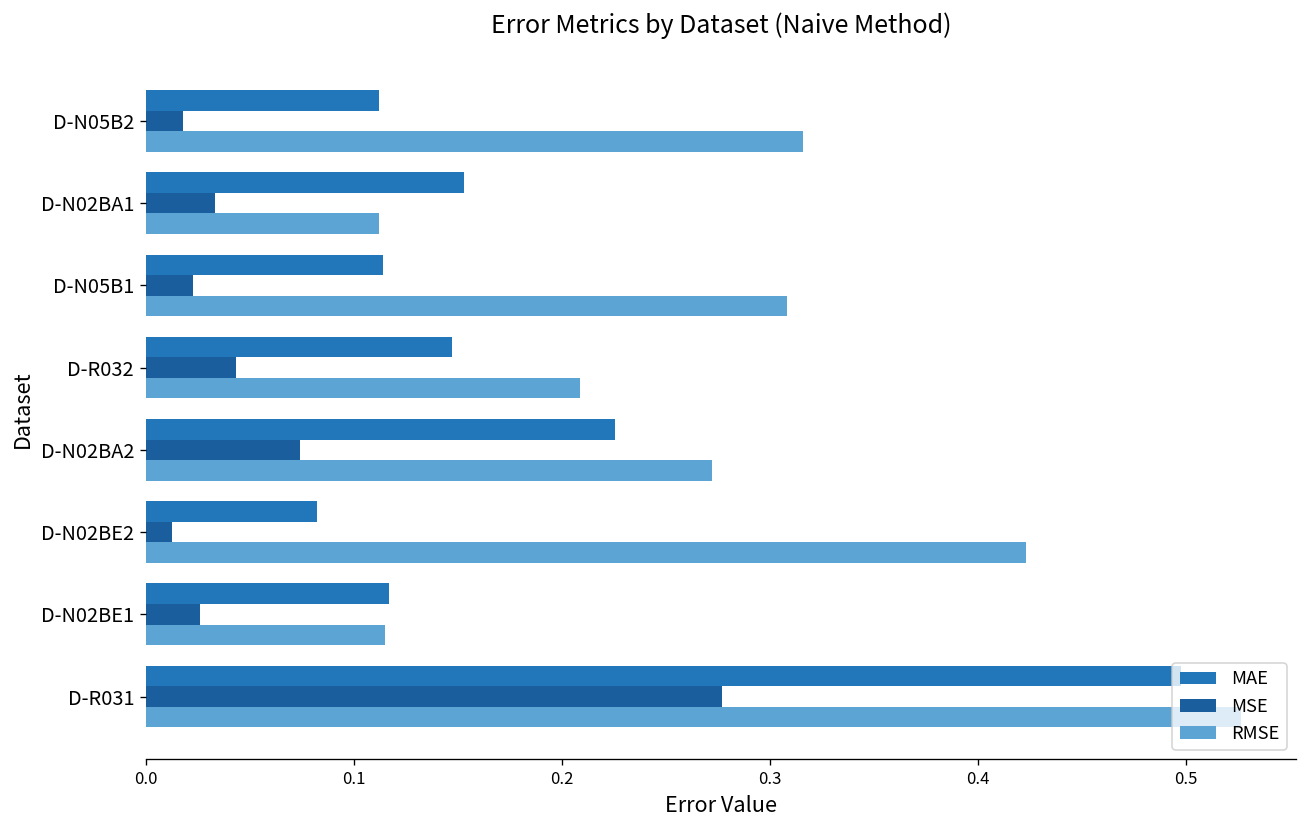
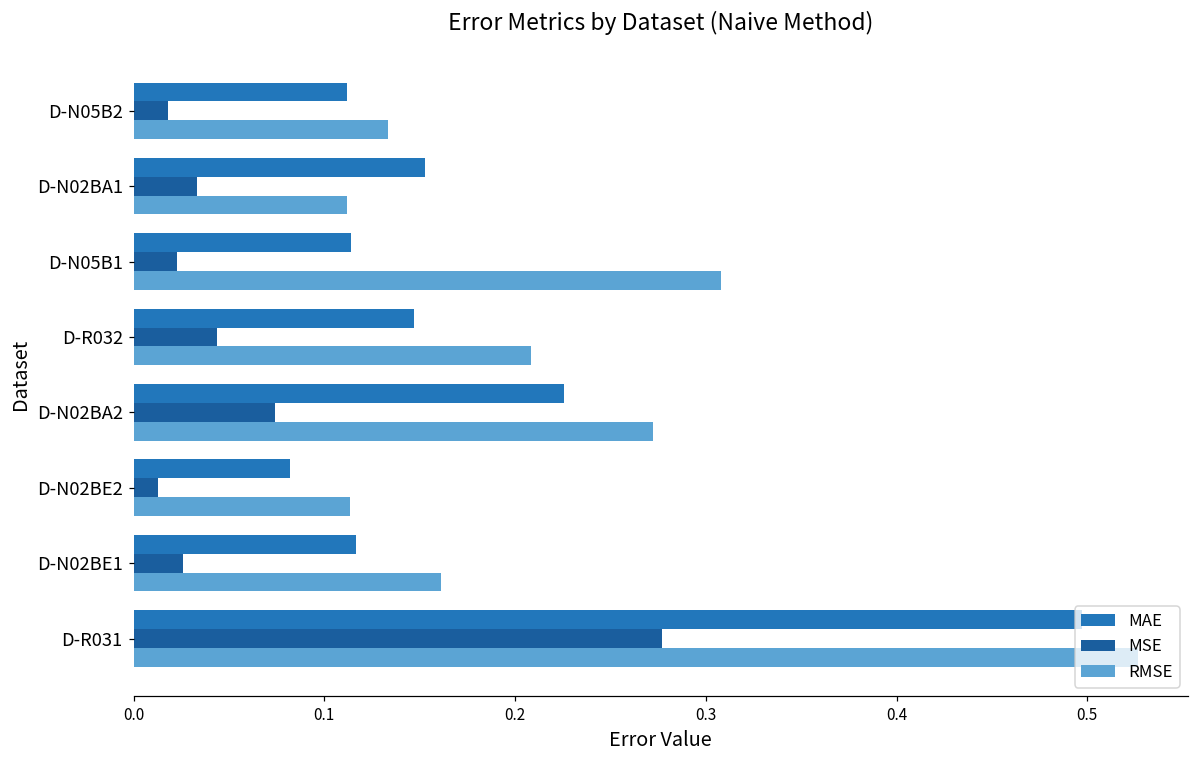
RMSE, D-N05B2: 0.316 -> 0.134
RMSE, D-N02BE2: 0.423 -> 0.113
RMSE, D-N02BE1: 0.115 -> 0.161
